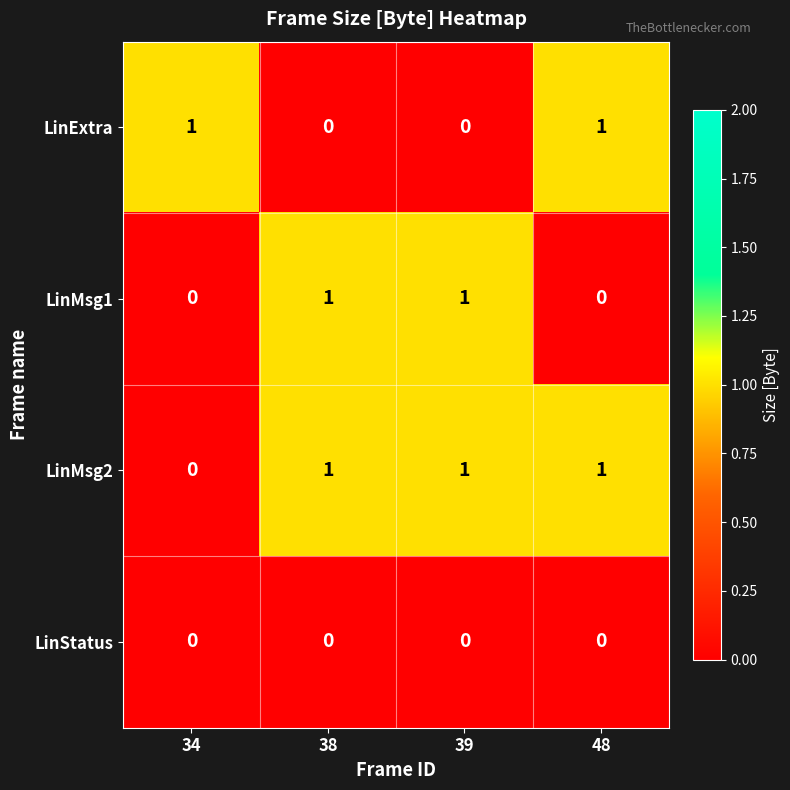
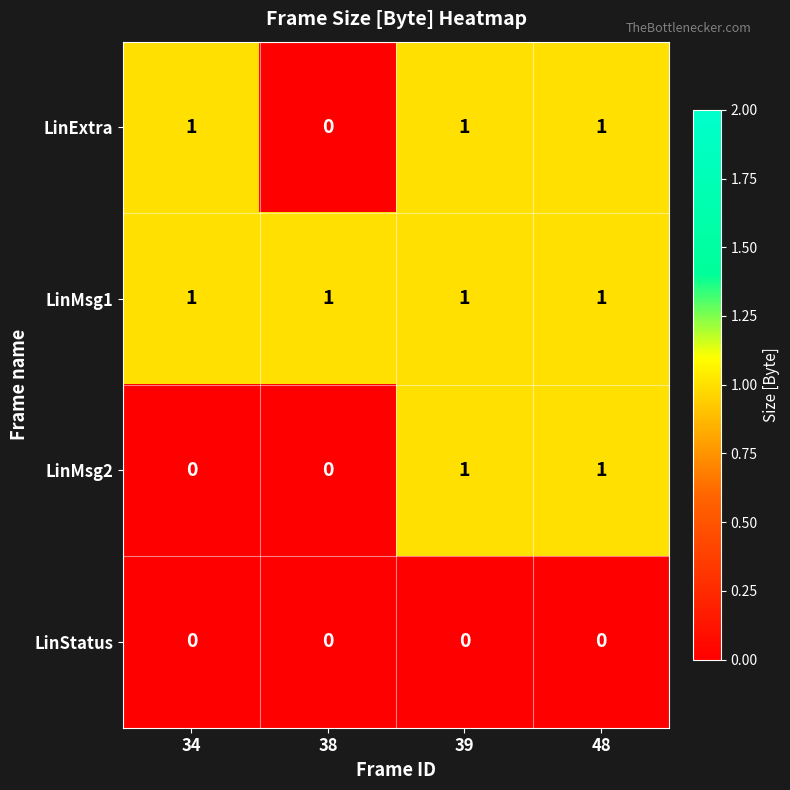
LinExtra, 39: 0 -> 1
LinMsg1, 34: 0 -> 1
LinMsg1, 48: 0 -> 1
LinMsg2, 38: 1 -> 0
